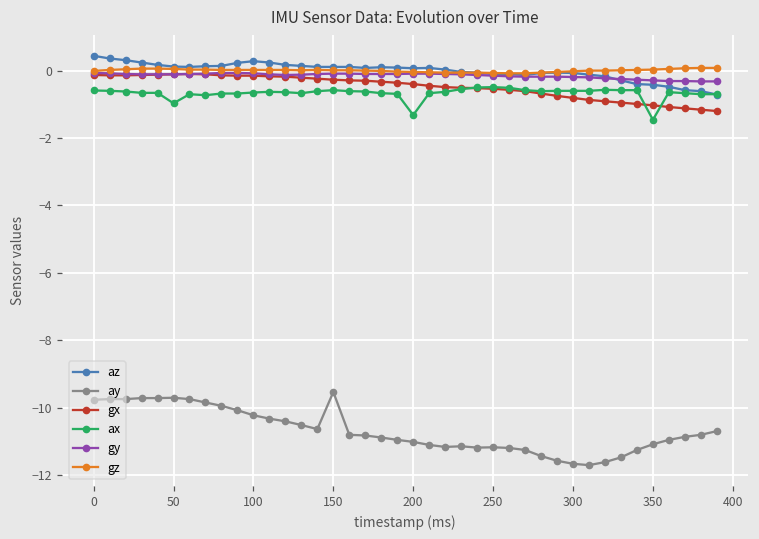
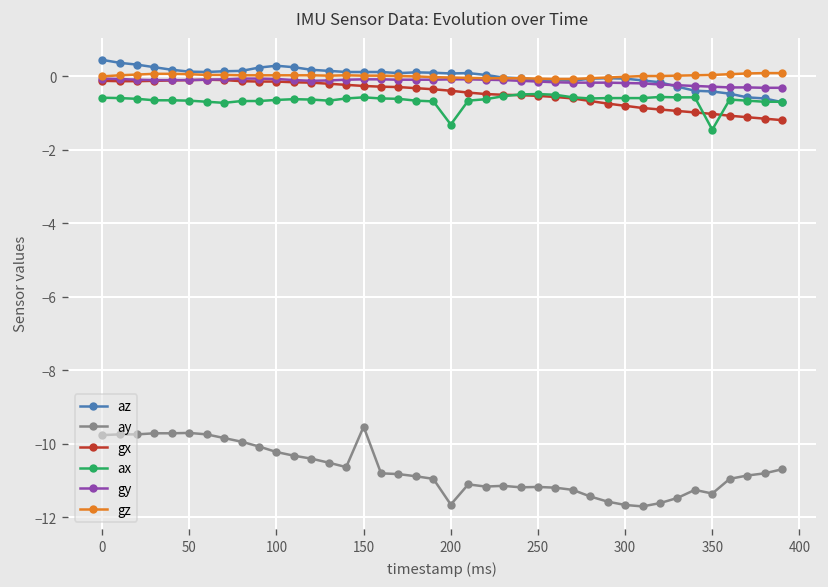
ax, 50: -1.0 -> -0.7
ay, 200: -11.0 -> -11.7
ay, 350: -11.1 -> -11.4
